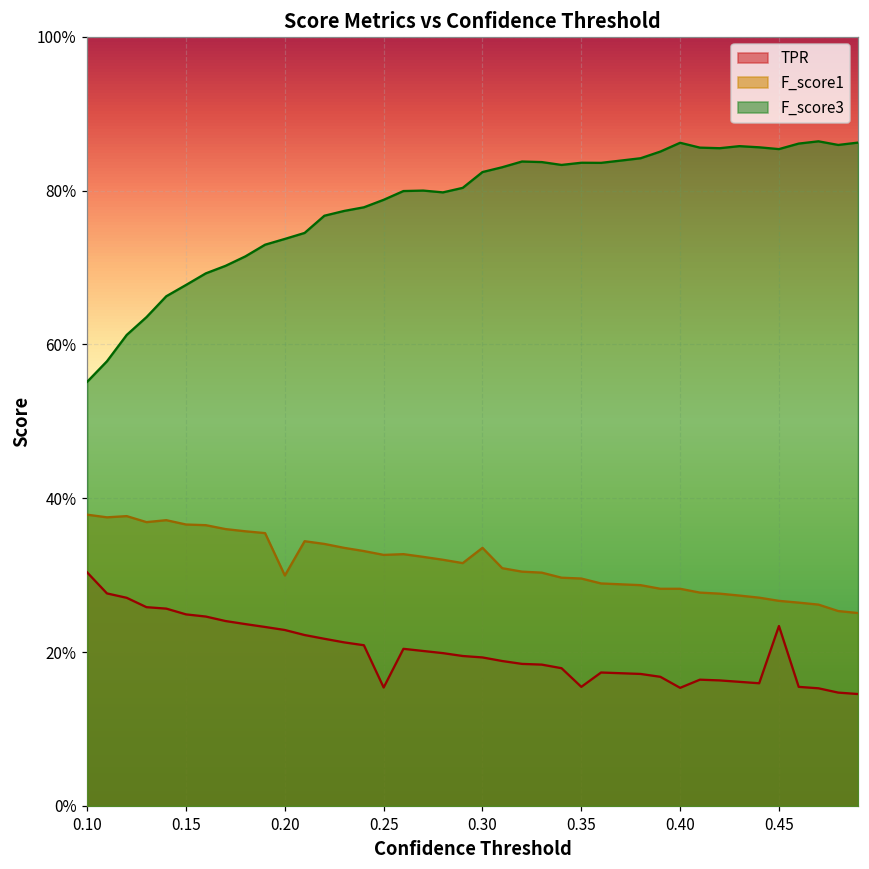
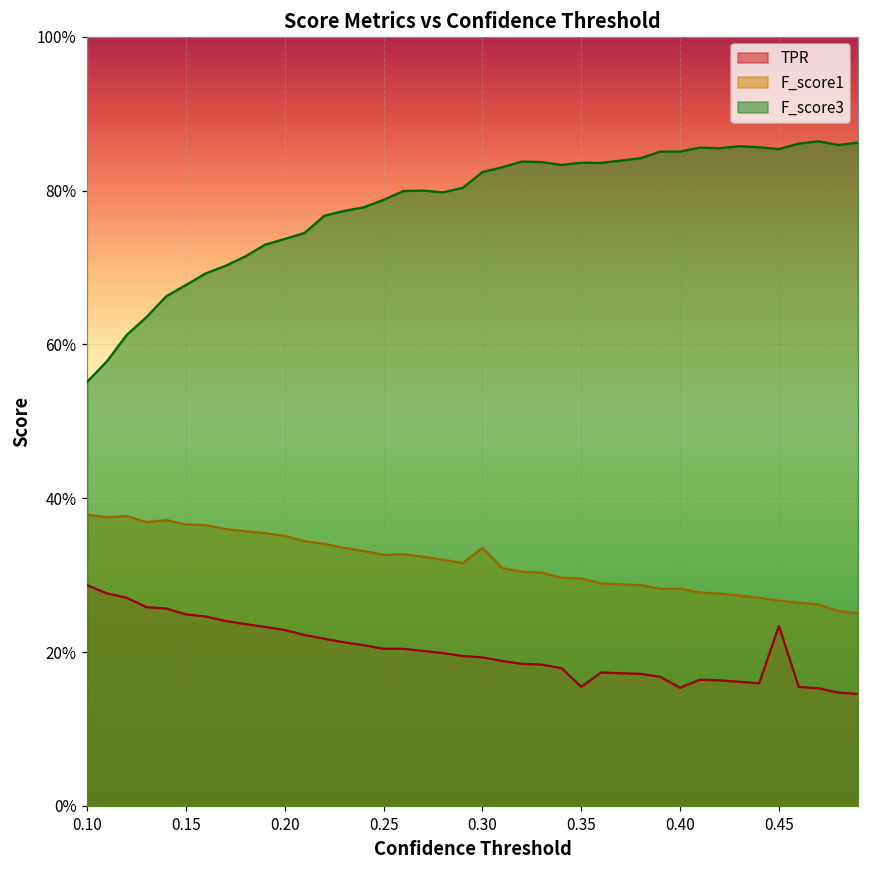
TPR, 0.10: 30% -> 29%
F_score1, 0.20: 30% -> 35%
TPR, 0.25: 15% -> 20%
F_score3, 0.40: 86% -> 85%
